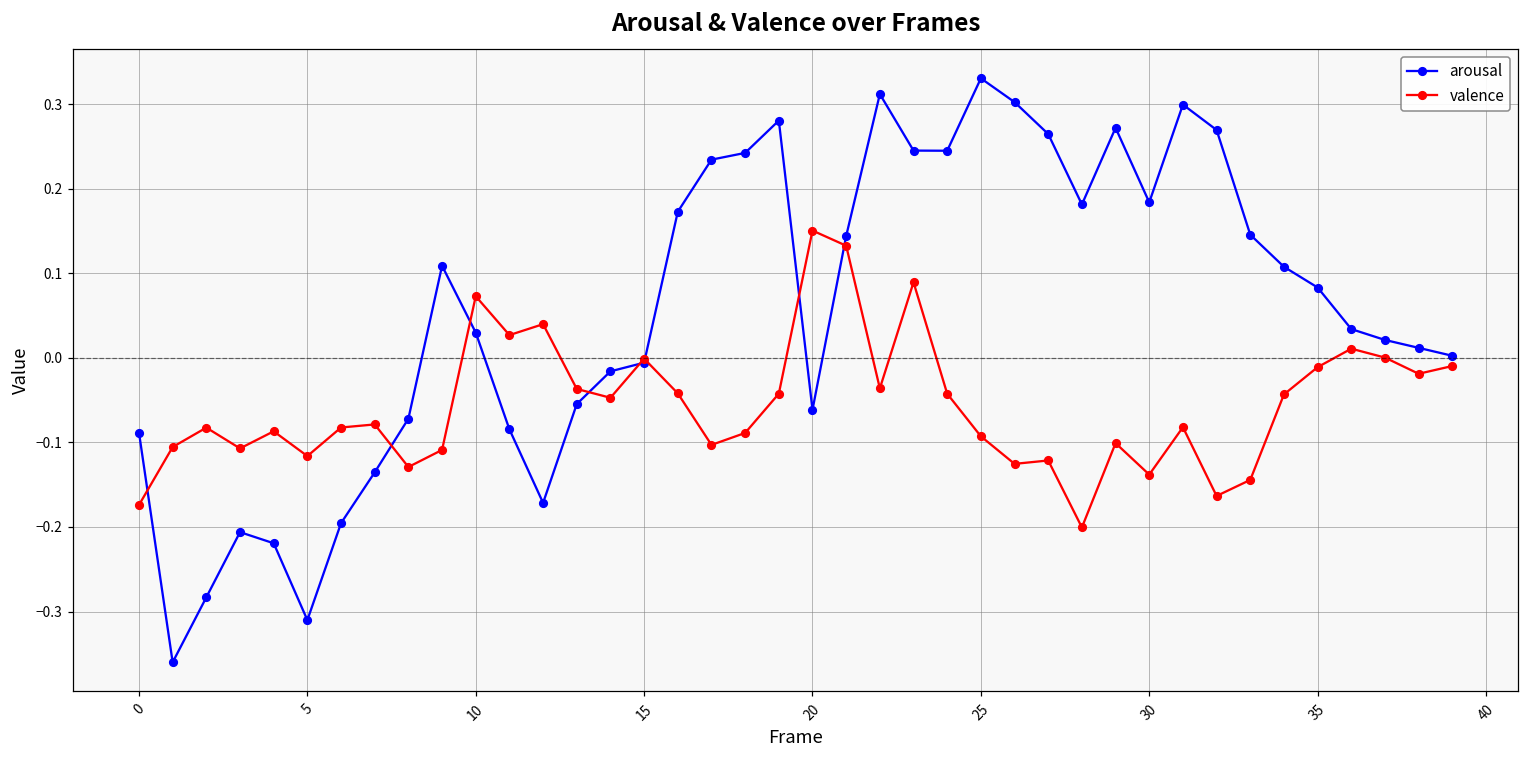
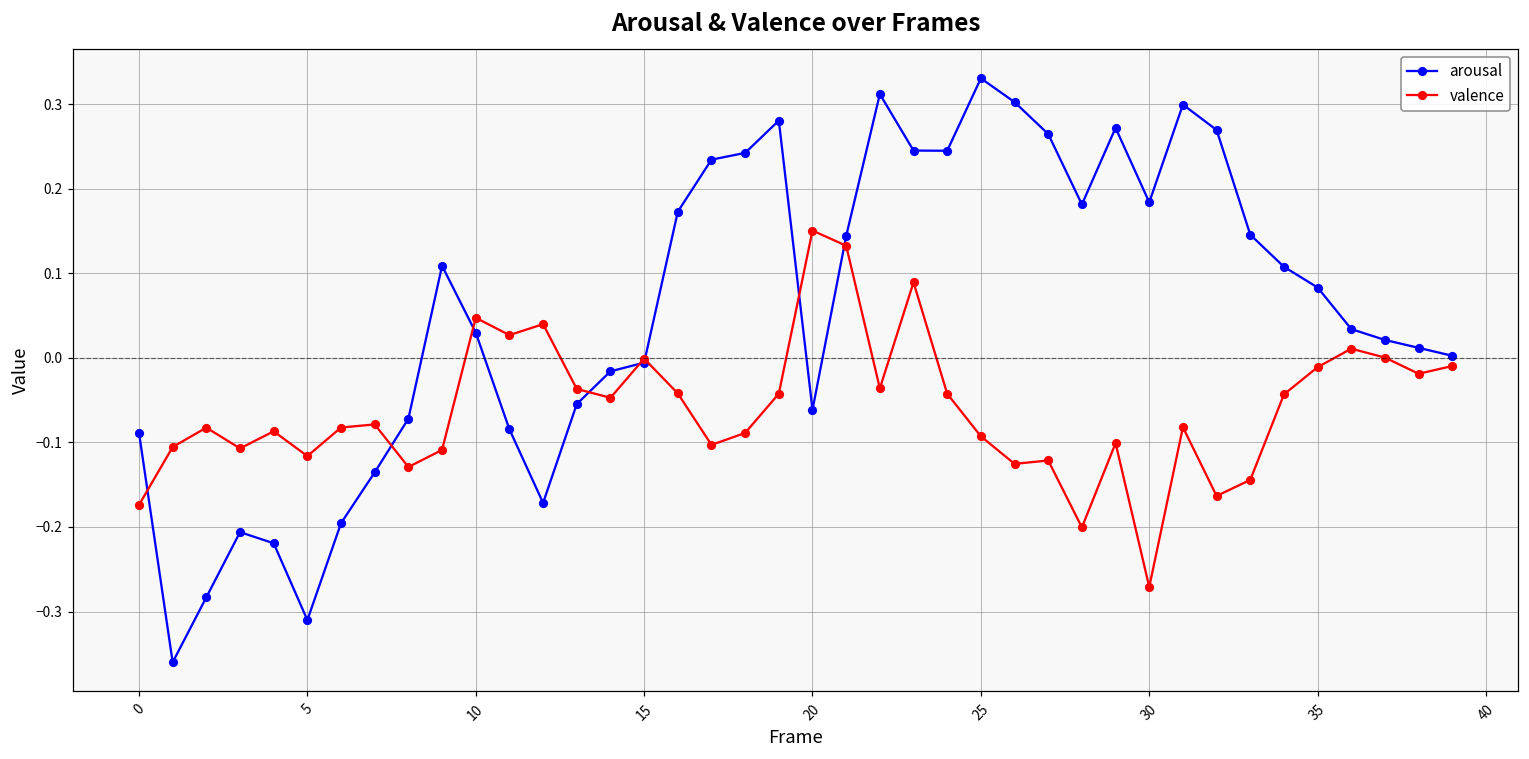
valence, 10: 0.07 -> 0.05
valence, 30: -0.14 -> -0.27
